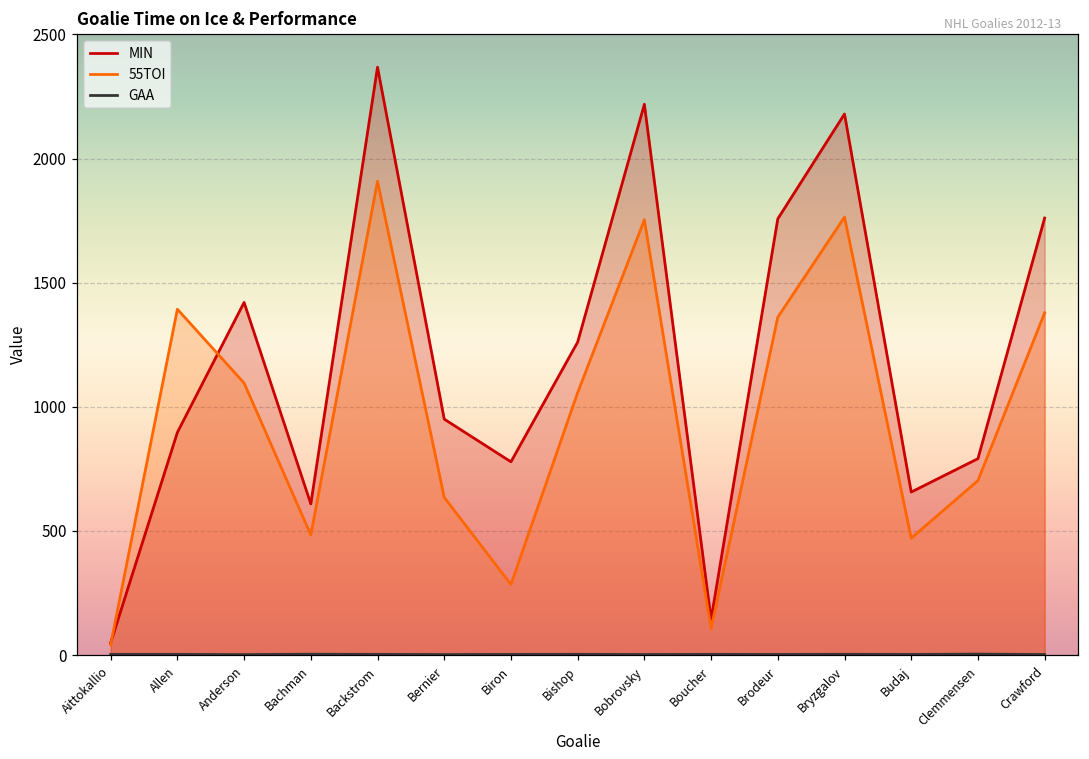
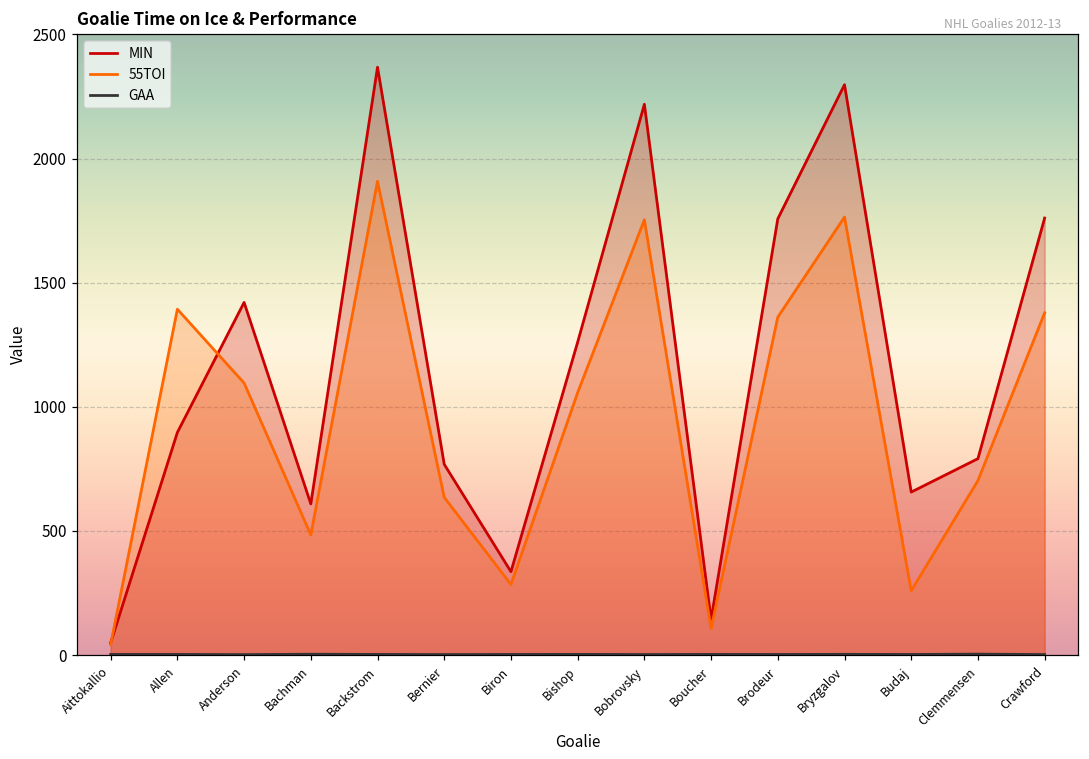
MIN, Bernier: 950 -> 770
MIN, Biron: 780 -> 340
MIN, Bryzgalov: 2180 -> 2300
55TOI, Budaj: 470 -> 260
